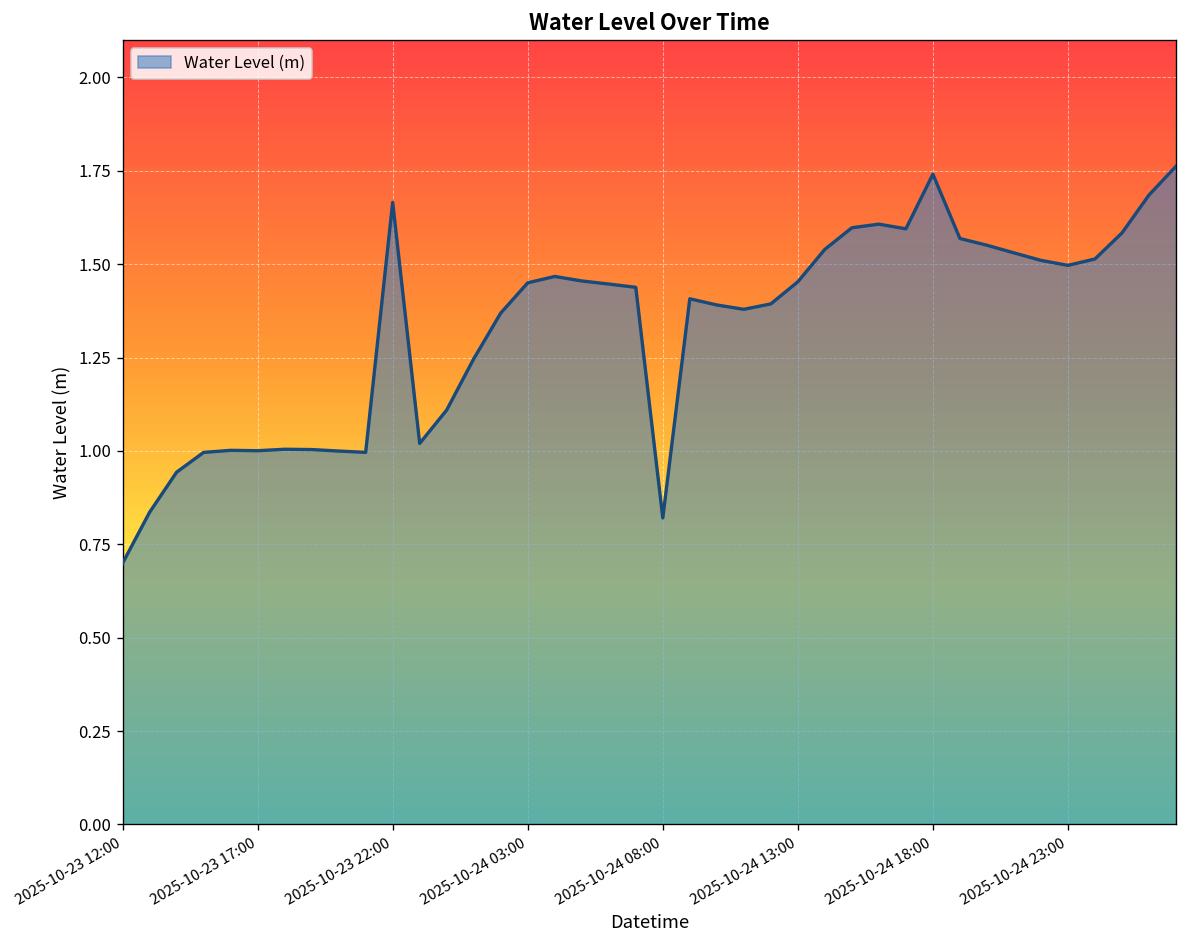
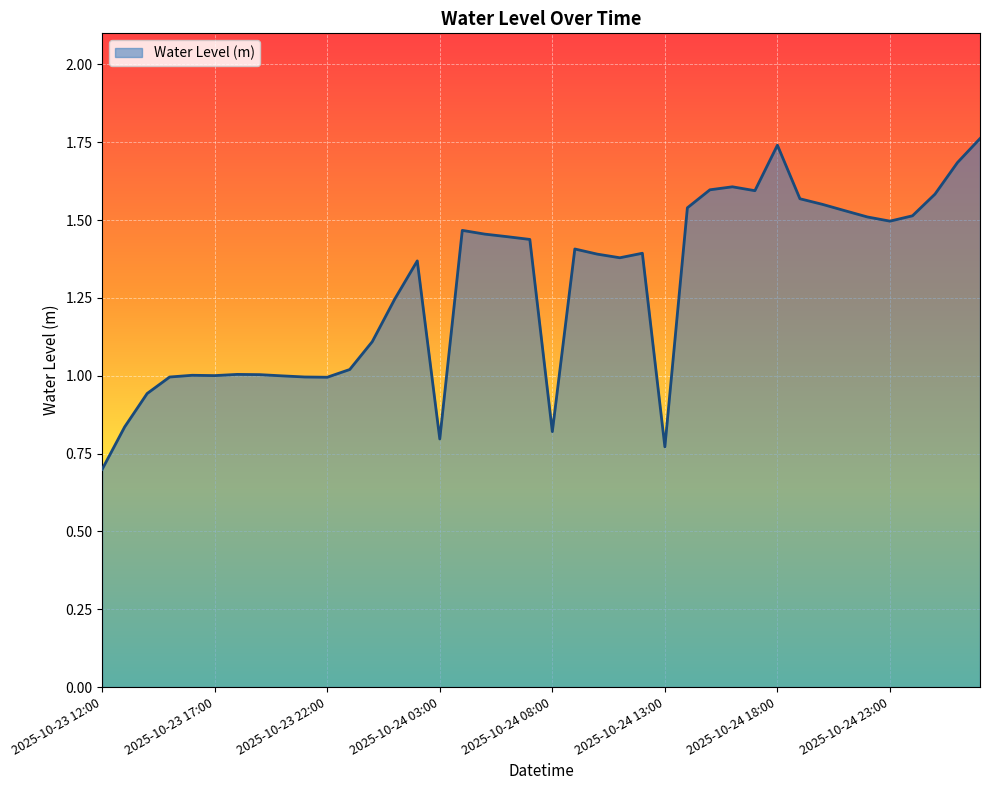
2025-10-23 22:00: 1.67 -> 1.00
2025-10-24 03:00: 1.45 -> 0.80
2025-10-24 13:00: 1.45 -> 0.77
